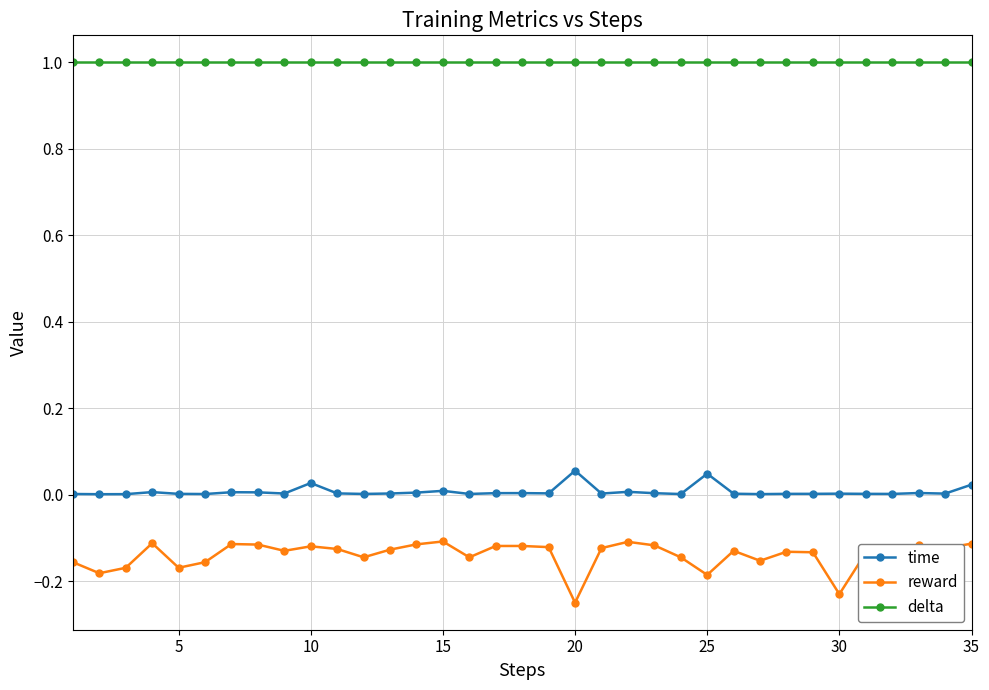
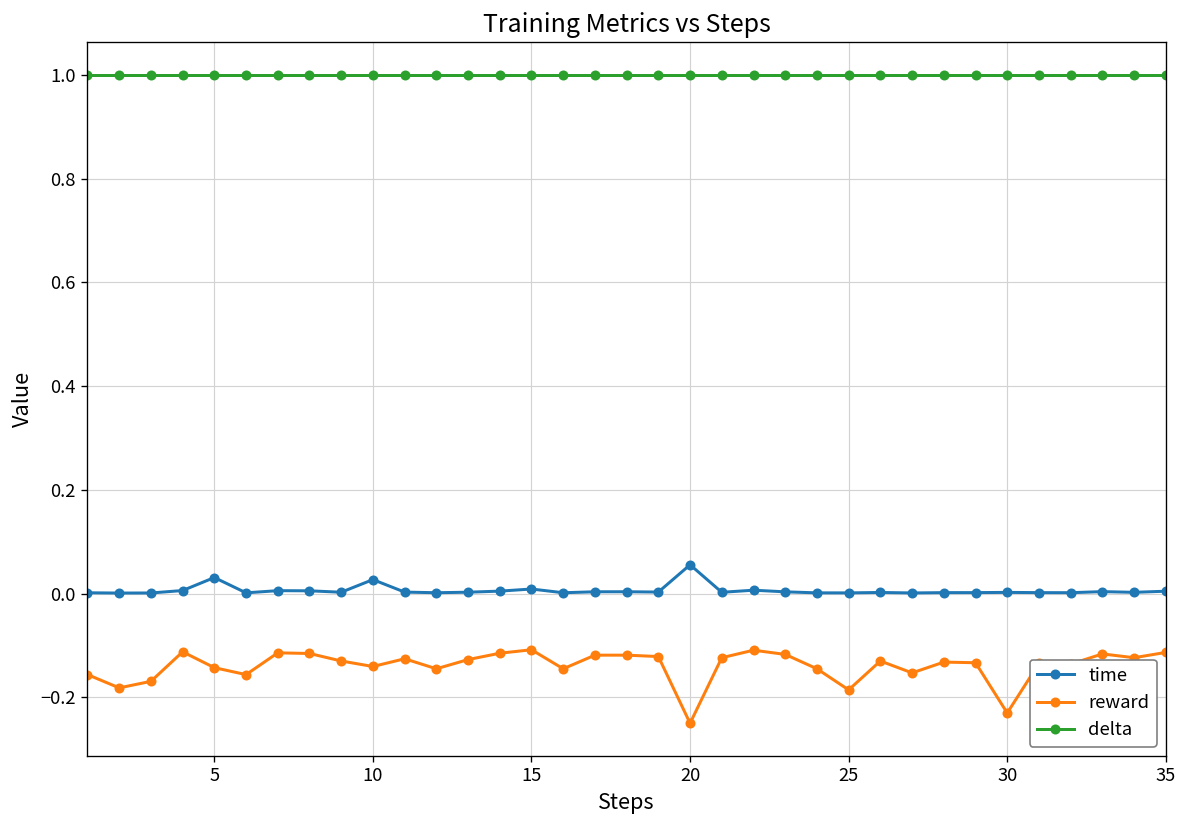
time, 5: 0.00 -> 0.03
reward, 5: -0.17 -> -0.14
reward, 10: -0.12 -> -0.14
time, 25: 0.05 -> 0.00
time, 35: 0.02 -> 0.00
